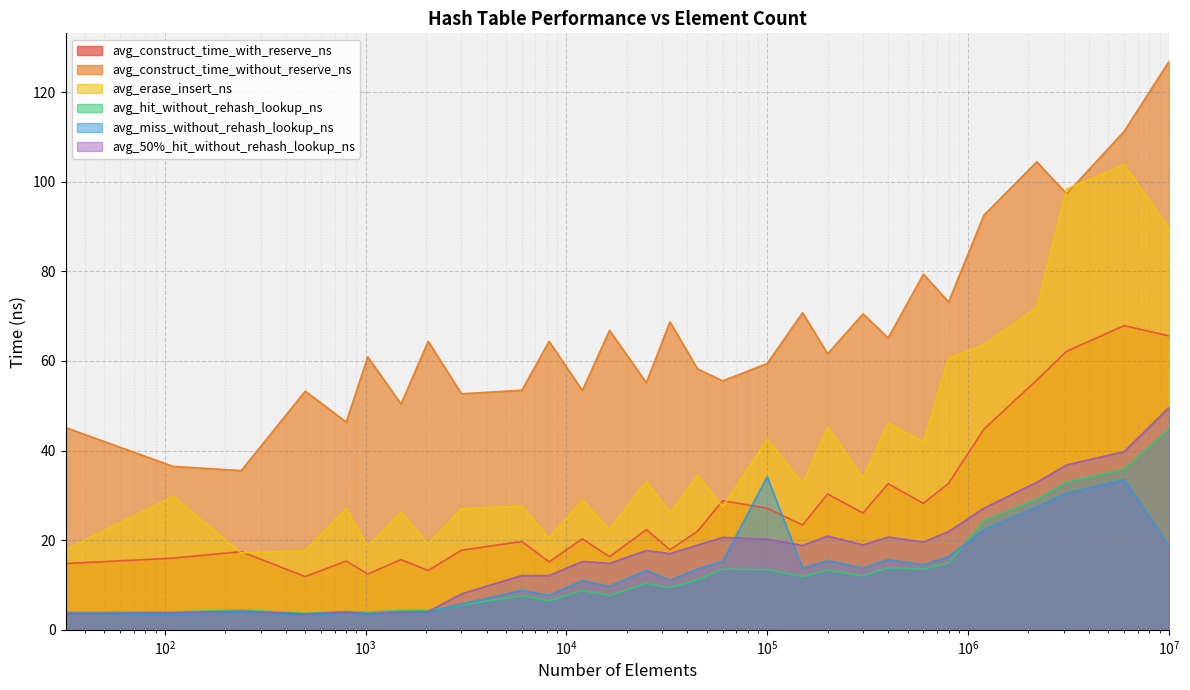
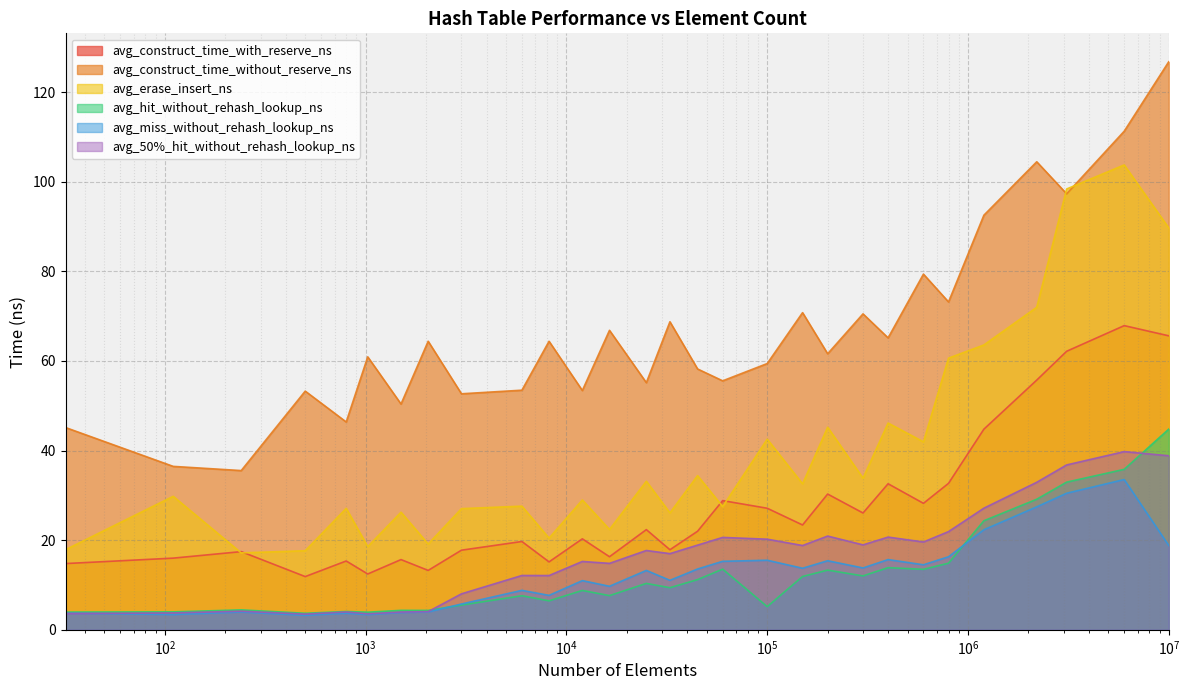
avg_hit_without_rehash_lookup_ns, 10^5: 13 -> 5
avg_miss_without_rehash_lookup_ns, 10^5: 34 -> 16
avg_50%_hit_without_rehash_lookup_ns, 10^7: 50 -> 39
